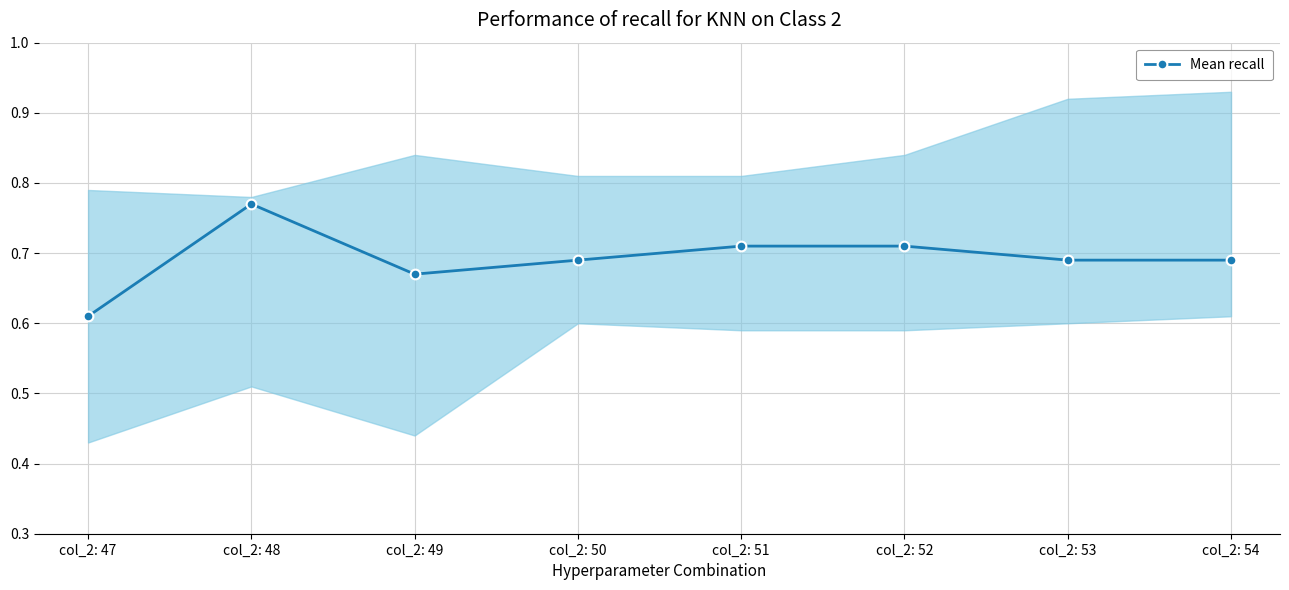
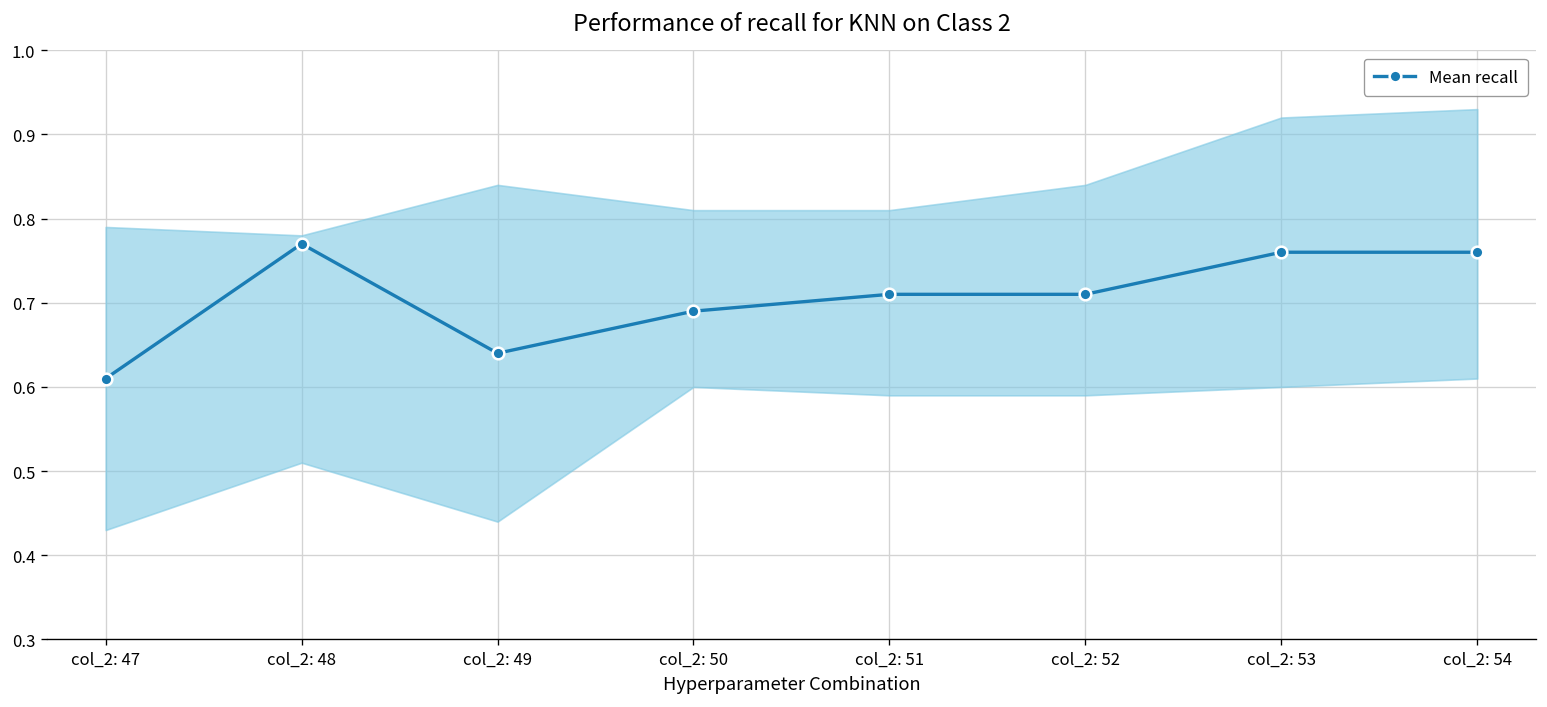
Mean recall, col_2: 49: 0.67 -> 0.64
Mean recall, col_2: 53: 0.69 -> 0.76
Mean recall, col_2: 54: 0.69 -> 0.76
